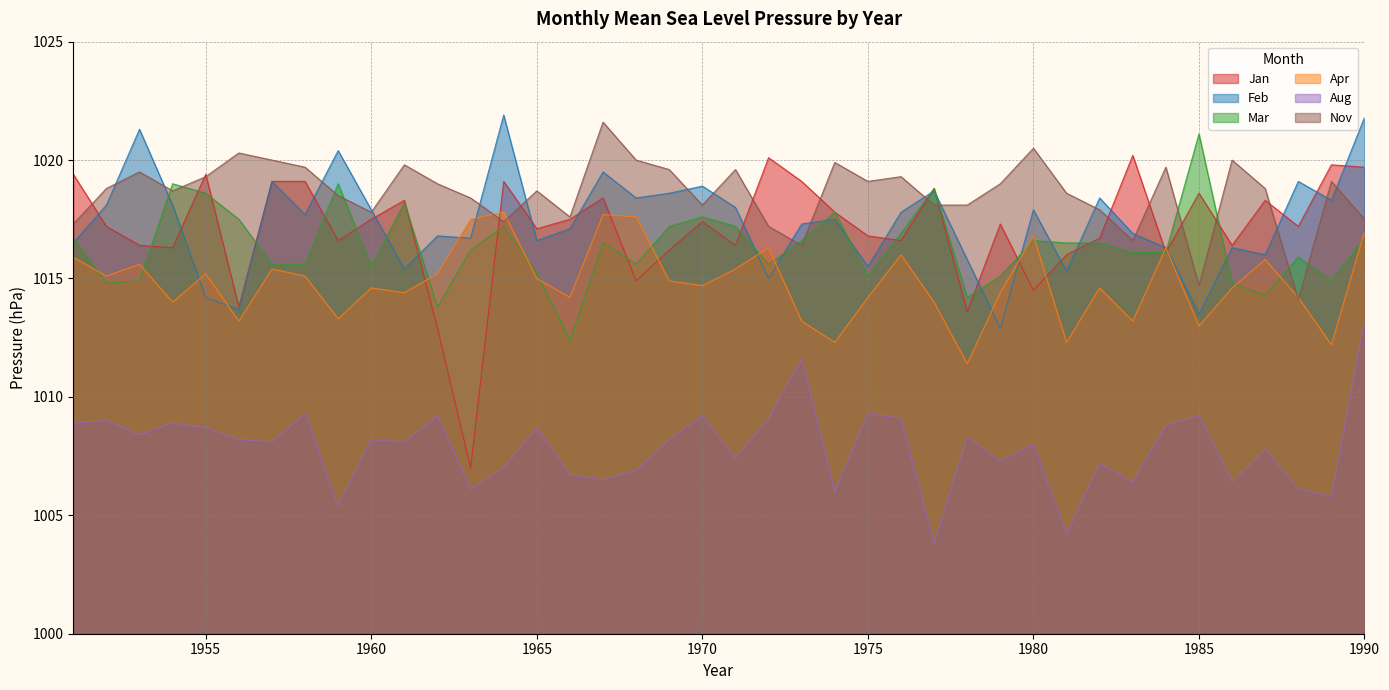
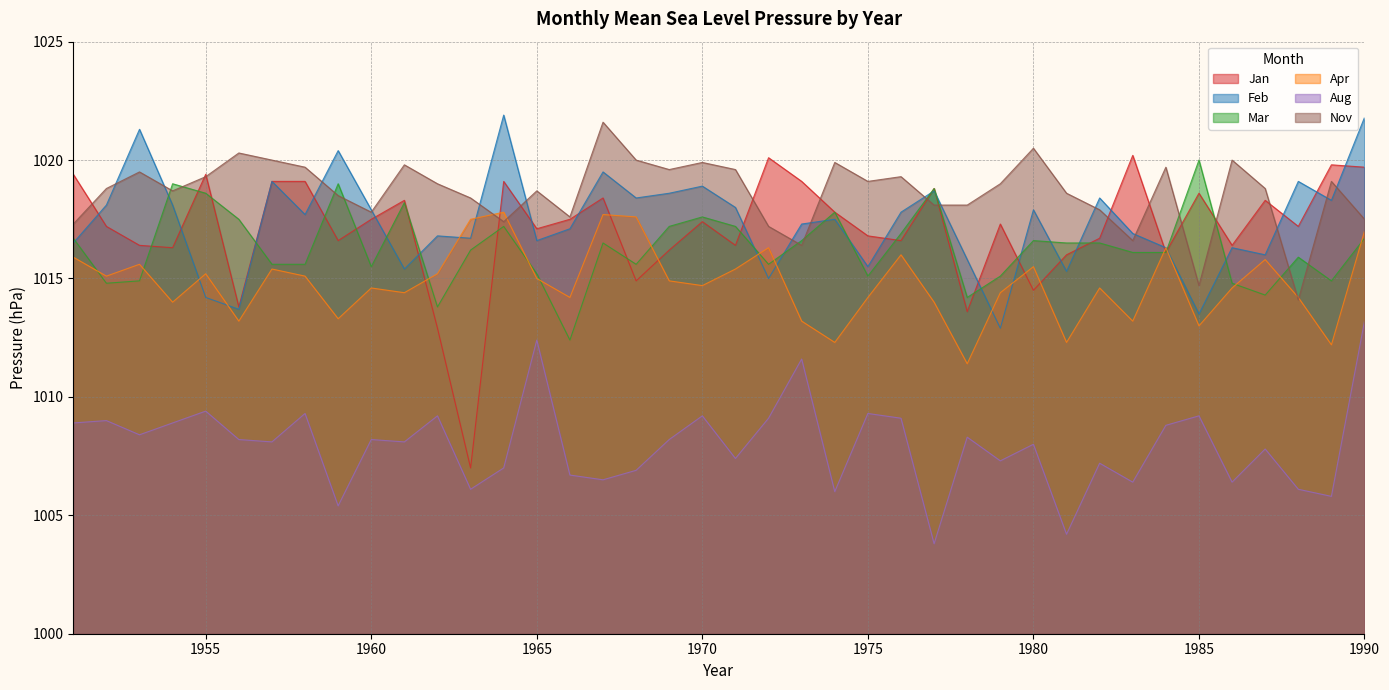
Aug, 1955: 1008.7 -> 1009.4
Aug, 1965: 1008.7 -> 1012.4
Nov, 1970: 1018.1 -> 1019.9
Apr, 1980: 1016.8 -> 1015.5
Mar, 1985: 1021.1 -> 1020.0
